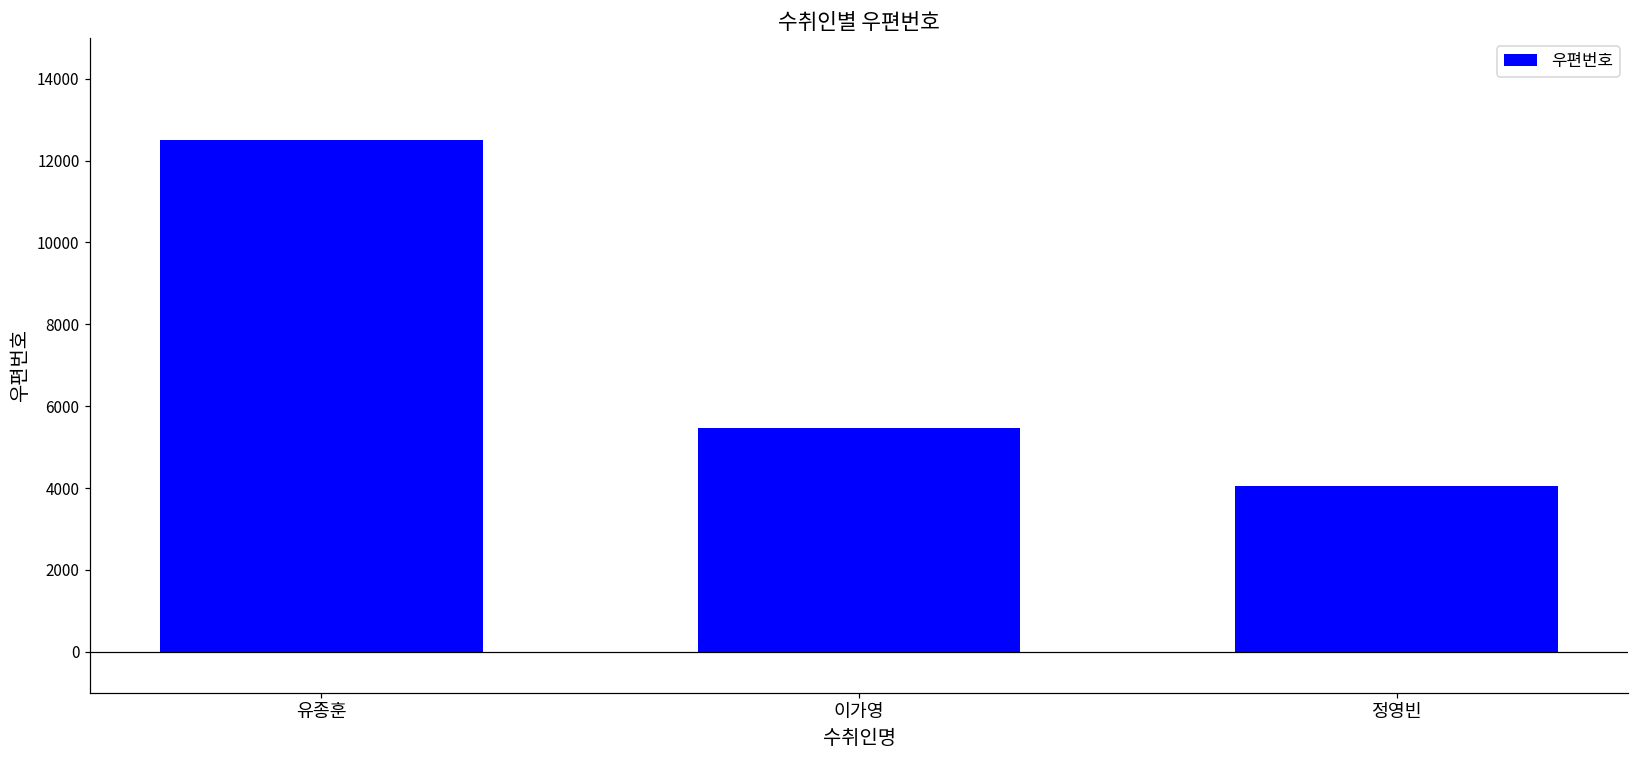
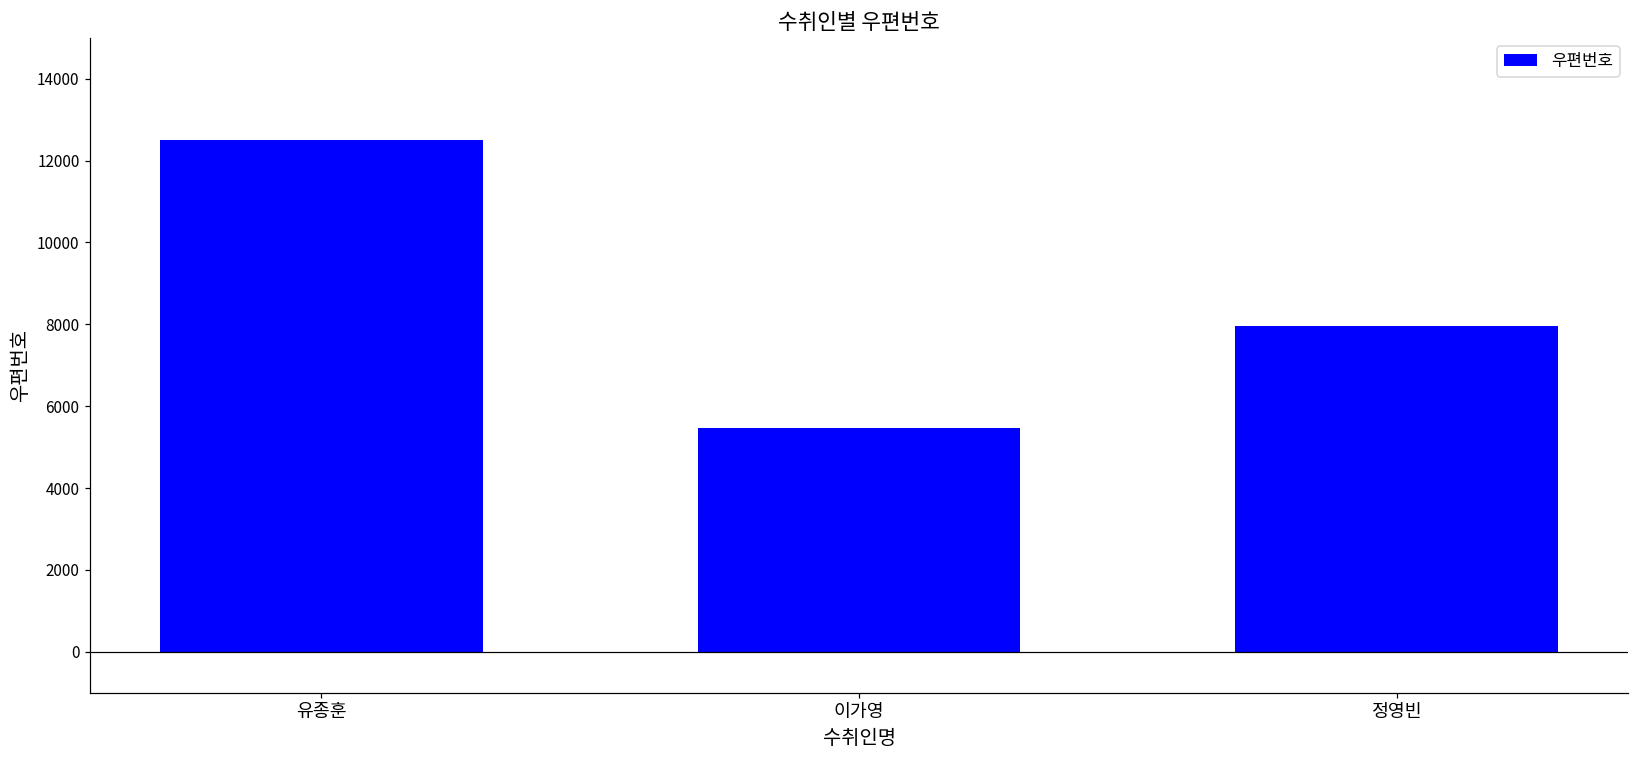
정영빈: 4100 -> 8000
